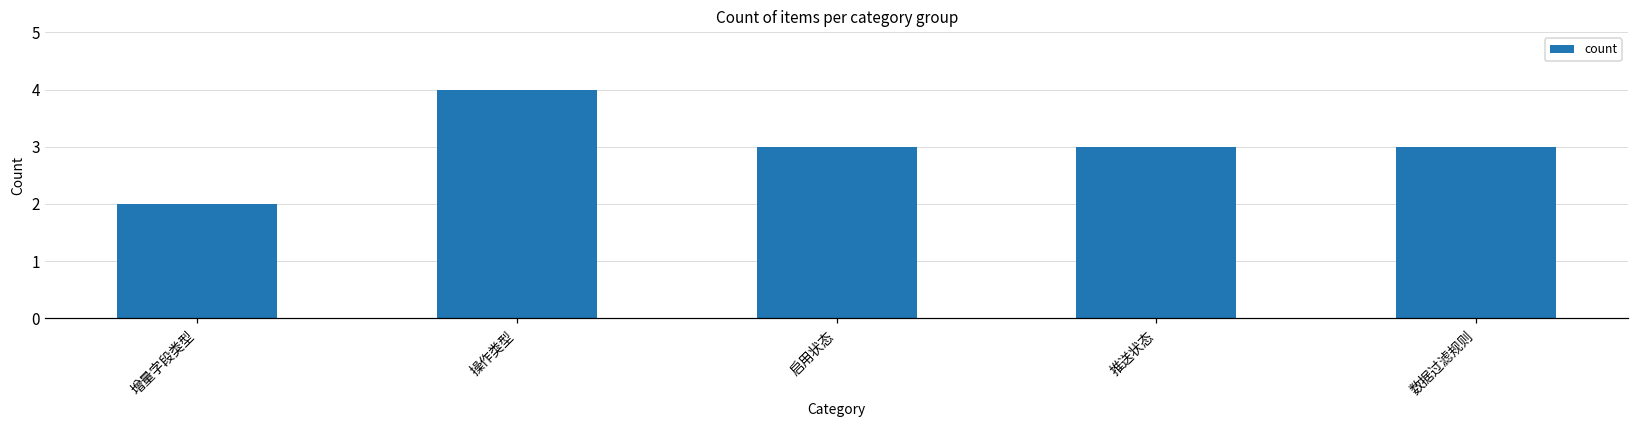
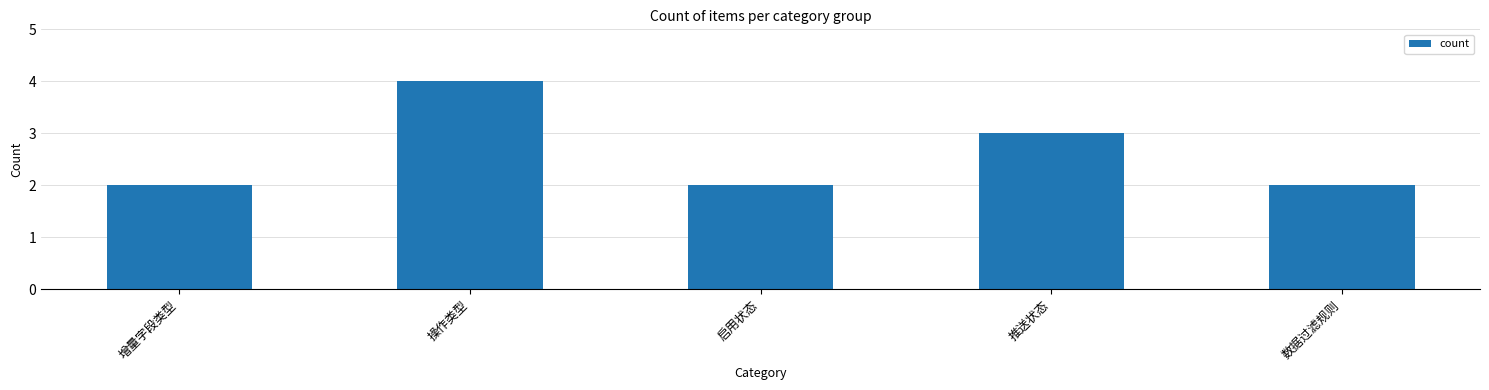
启用状态: 3 -> 2
数据过滤规则: 3 -> 2
